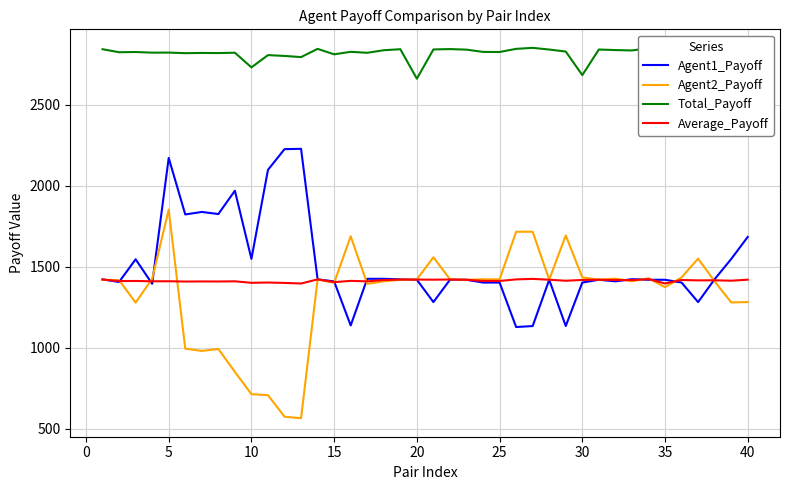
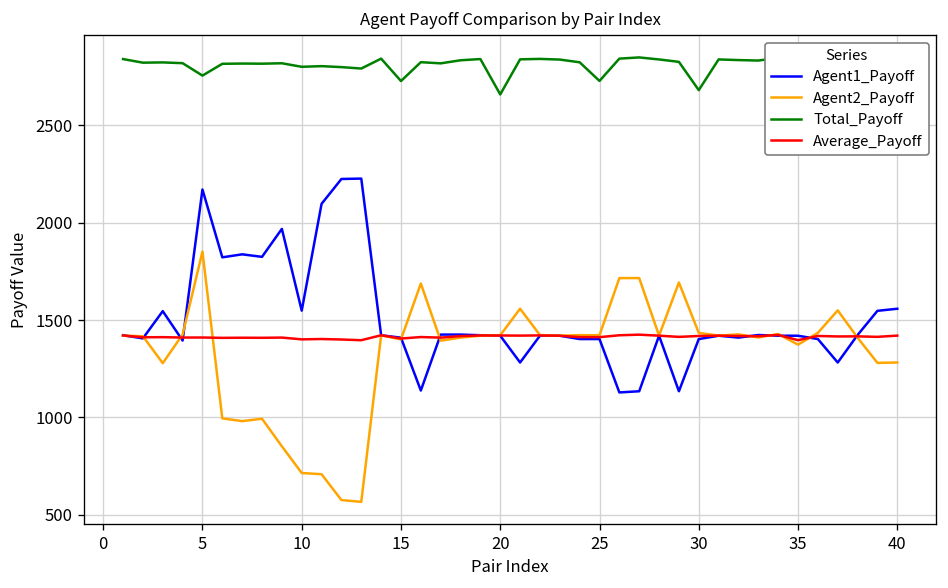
Total_Payoff, 5: 2820 -> 2760
Total_Payoff, 10: 2730 -> 2800
Total_Payoff, 15: 2810 -> 2730
Total_Payoff, 25: 2820 -> 2730
Agent1_Payoff, 40: 1680 -> 1560
